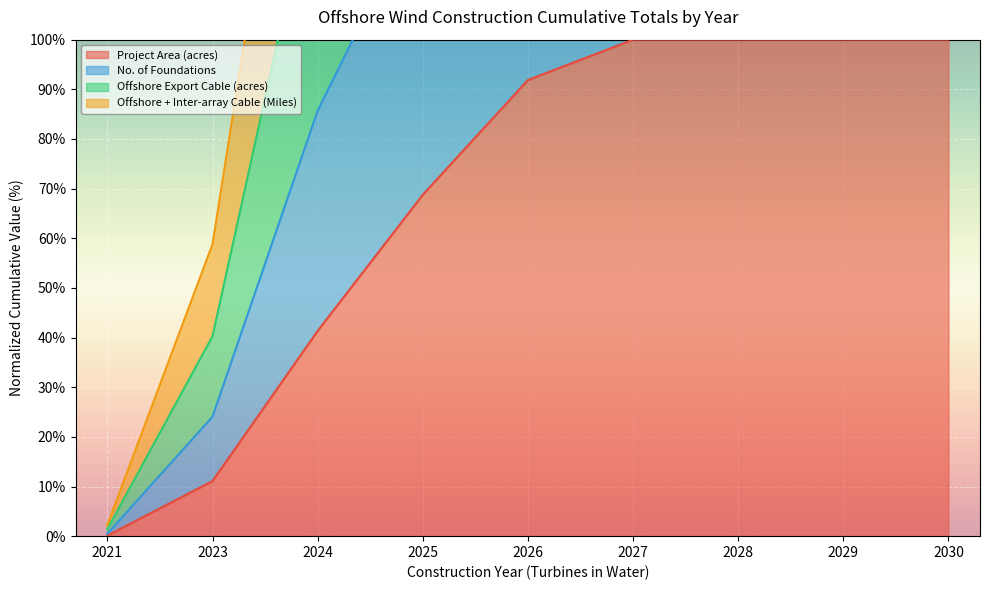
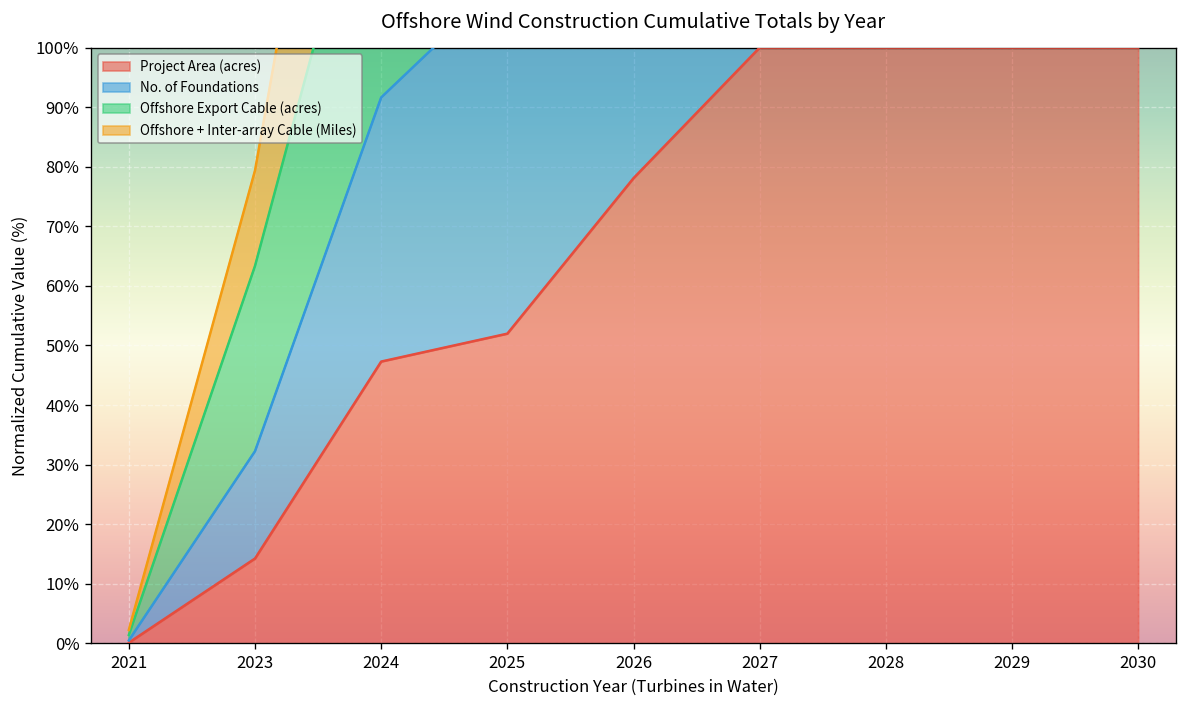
Project Area (acres), 2023: 11% -> 14%
No. of Foundations, 2023: 13% -> 18%
Offshore Export Cable (acres), 2023: 16% -> 31%
Offshore + Inter-array Cable (Miles), 2023: 19% -> 16%
Project Area (acres), 2024: 41% -> 47%
Project Area (acres), 2025: 69% -> 52%
Project Area (acres), 2026: 92% -> 78%
